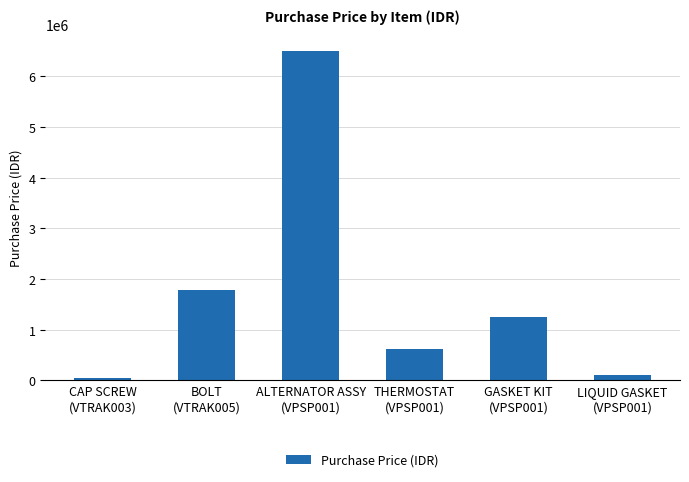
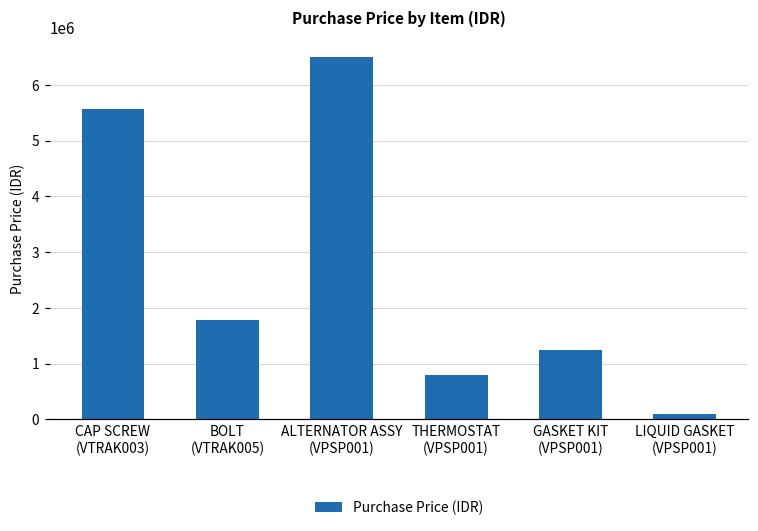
CAP SCREW (VTRAK003): 100000 -> 5600000
THERMOSTAT (VPSP001): 600000 -> 800000
